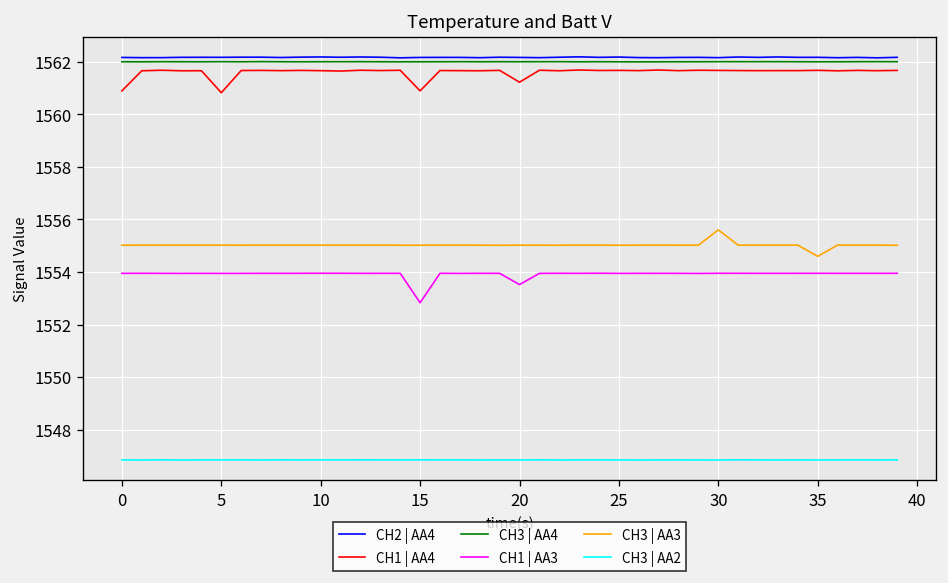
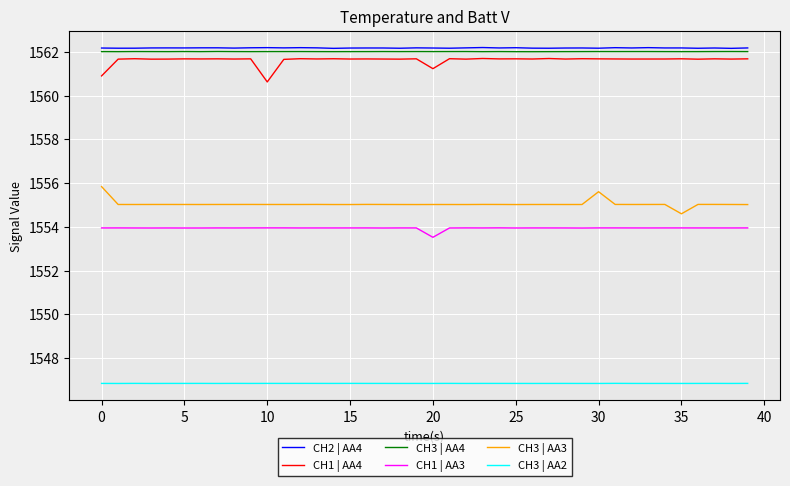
CH3 | AA3, 0: 1555.0 -> 1555.8
CH1 | AA4, 5: 1560.8 -> 1561.7
CH1 | AA4, 10: 1561.7 -> 1560.6
CH1 | AA4, 15: 1560.9 -> 1561.7
CH1 | AA3, 15: 1552.8 -> 1554.0
